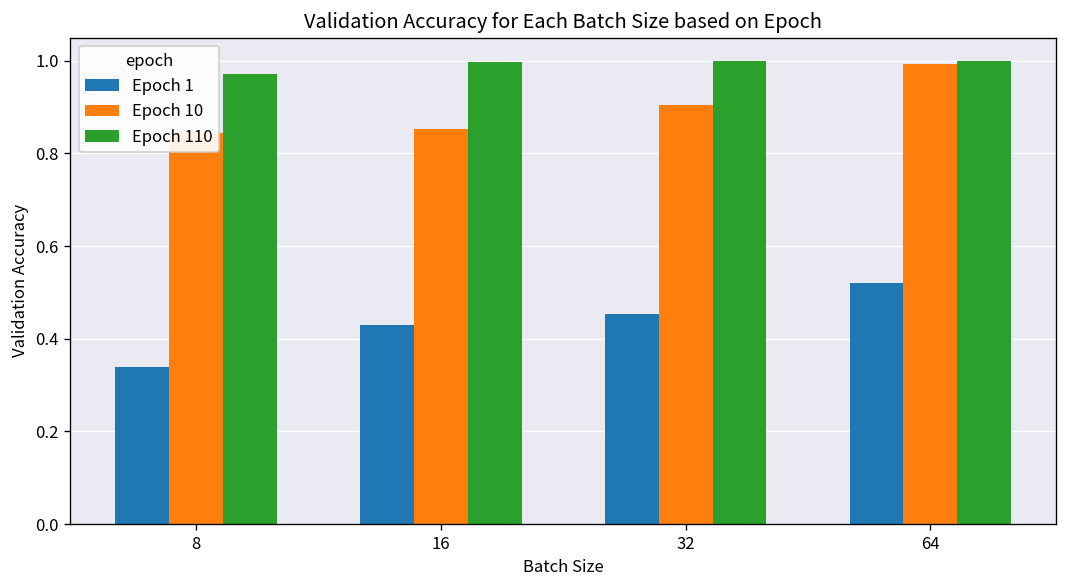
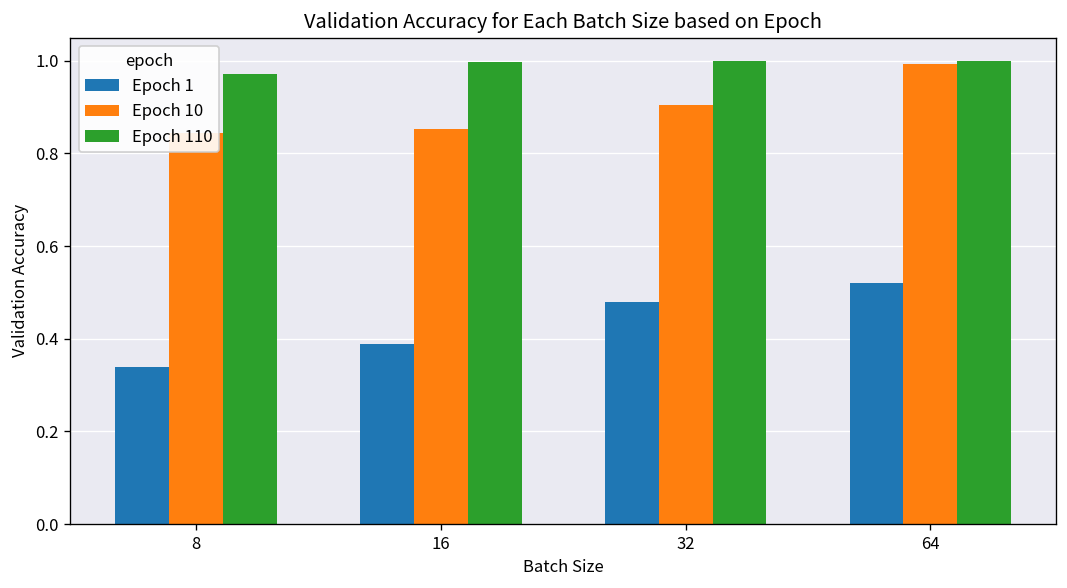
Epoch 1, 16: 0.43 -> 0.39
Epoch 1, 32: 0.45 -> 0.48
